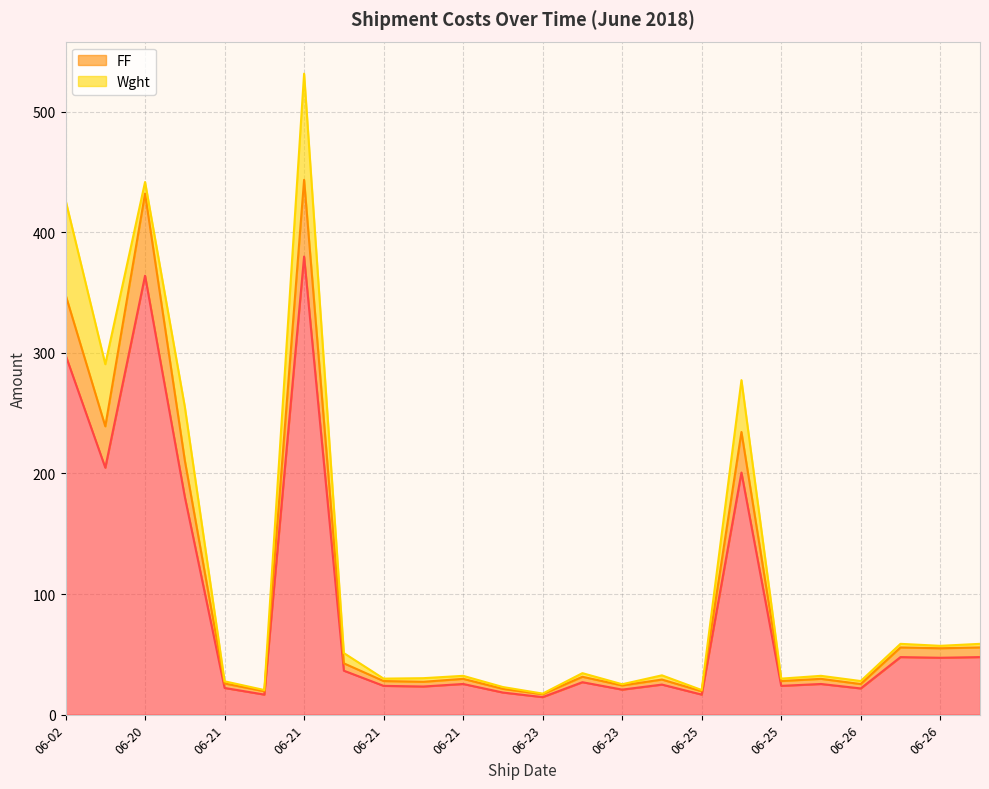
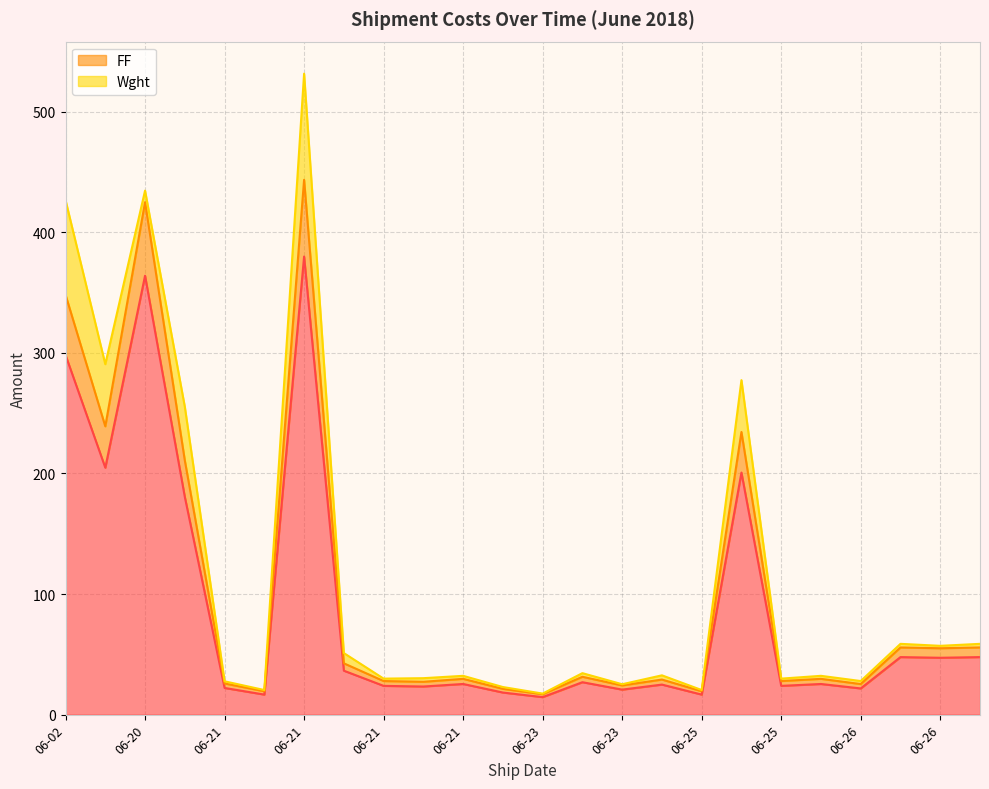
FF, 06-20: 68 -> 61
